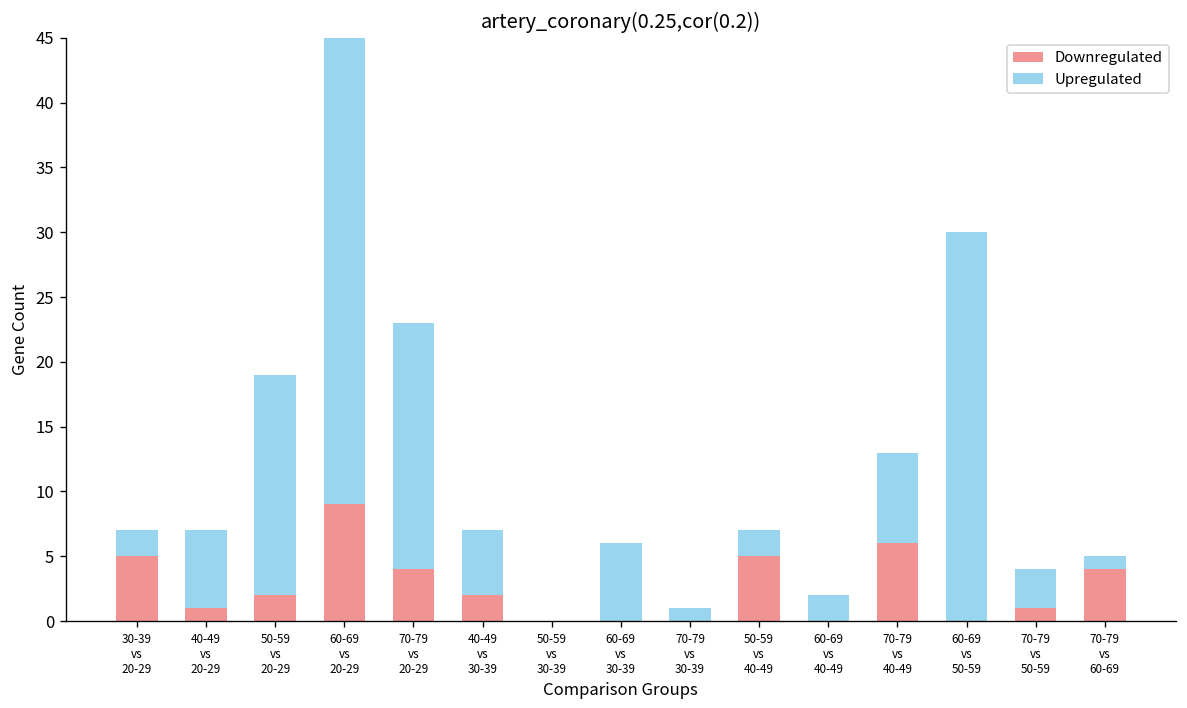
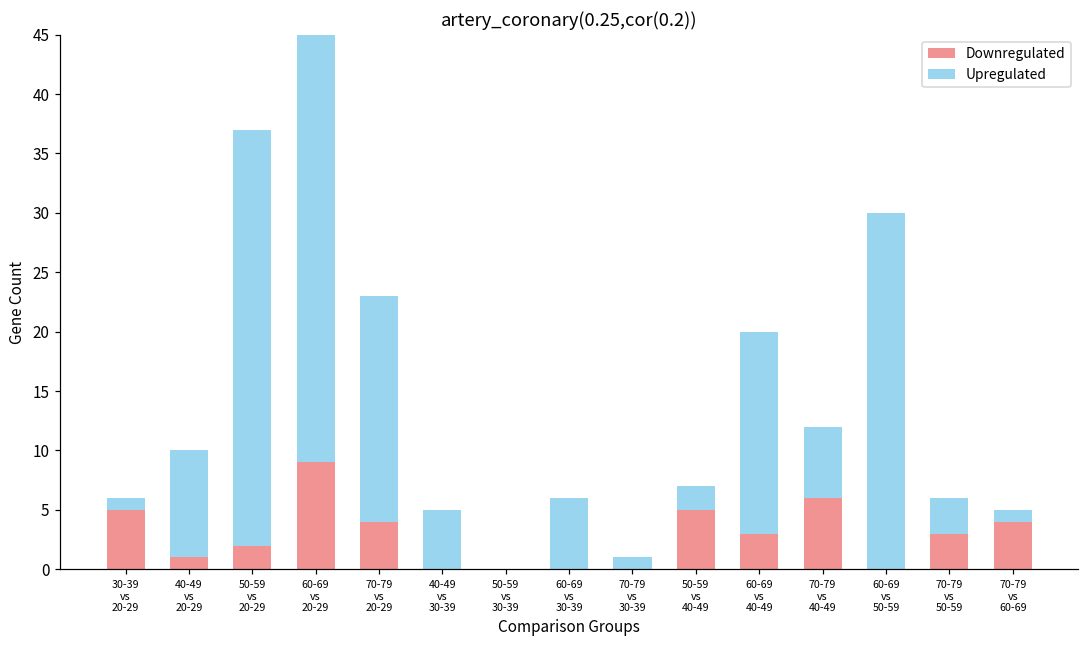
Upregulated, 30-39 vs 20-29: 2 -> 1
Upregulated, 40-49 vs 20-29: 6 -> 9
Upregulated, 50-59 vs 20-29: 17 -> 35
Downregulated, 40-49 vs 30-39: 2 -> 0
Downregulated, 60-69 vs 40-49: 0 -> 3
Upregulated, 60-69 vs 40-49: 2 -> 17
Upregulated, 70-79 vs 40-49: 7 -> 6
Downregulated, 70-79 vs 50-59: 1 -> 3
